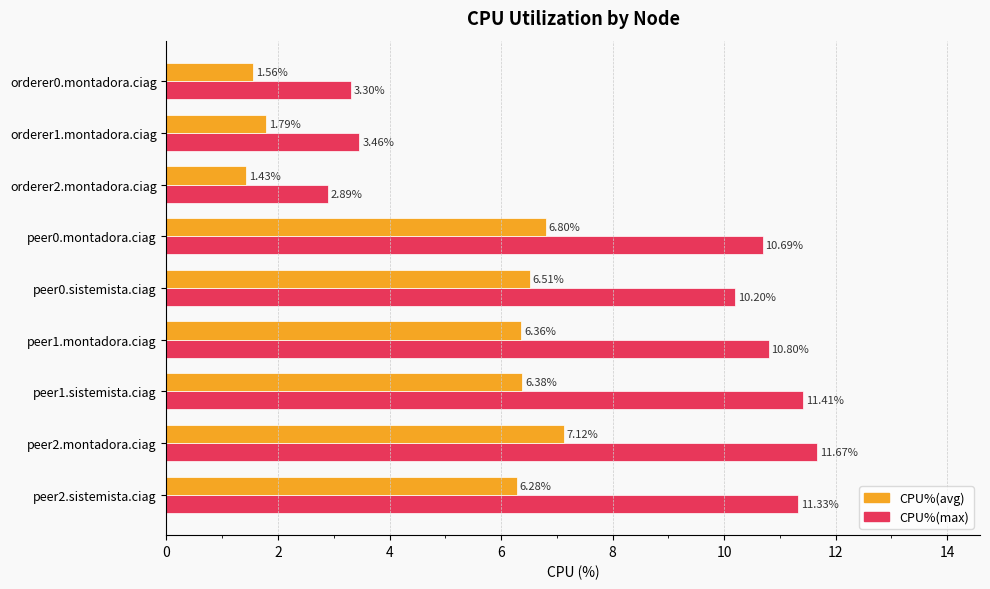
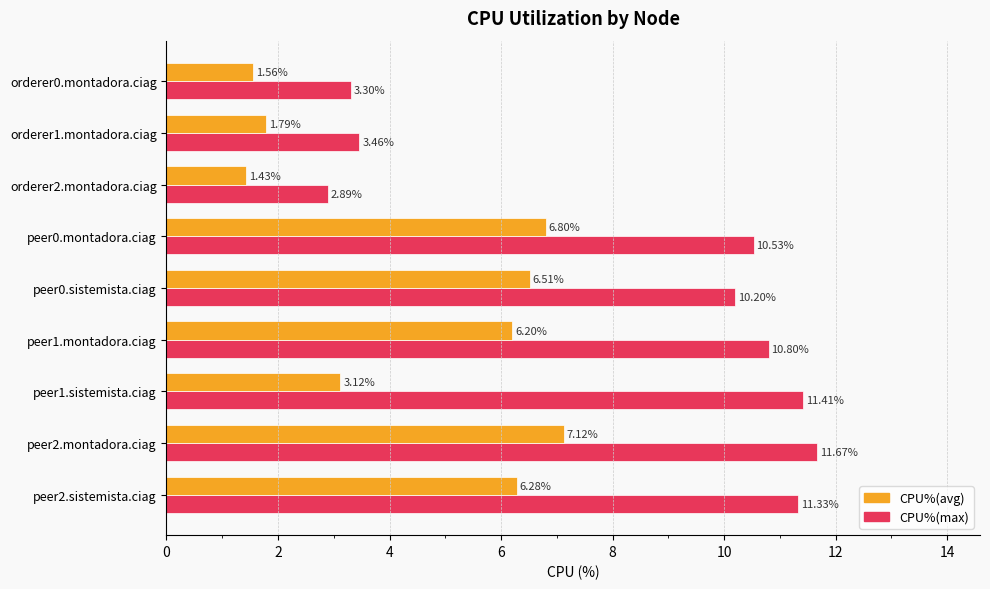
CPU%(max), peer0.montadora.ciag: 10.69% -> 10.53%
CPU%(avg), peer1.montadora.ciag: 6.36% -> 6.20%
CPU%(avg), peer1.sistemista.ciag: 6.38% -> 3.12%
